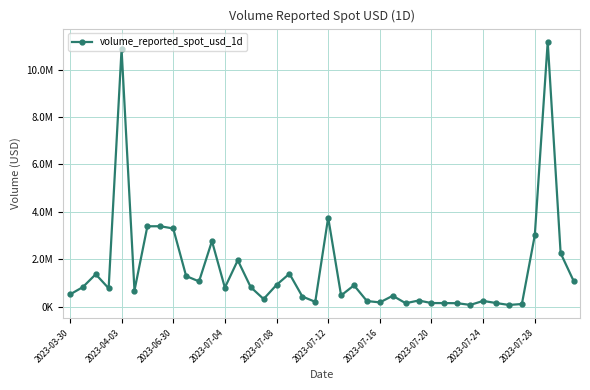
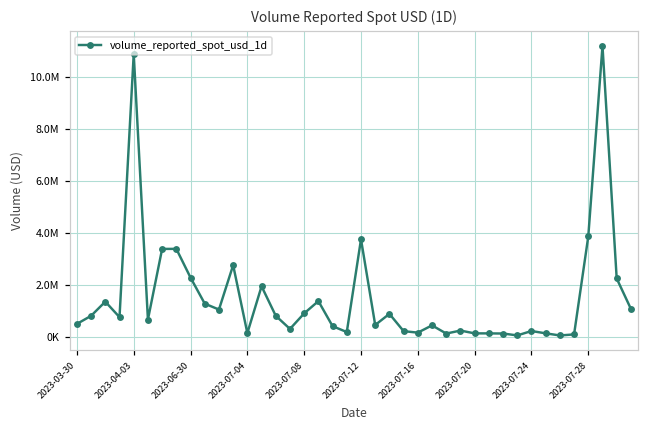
2023-06-30: 3300000 -> 2300000
2023-07-04: 800000 -> 200000
2023-07-28: 3000000 -> 3900000
